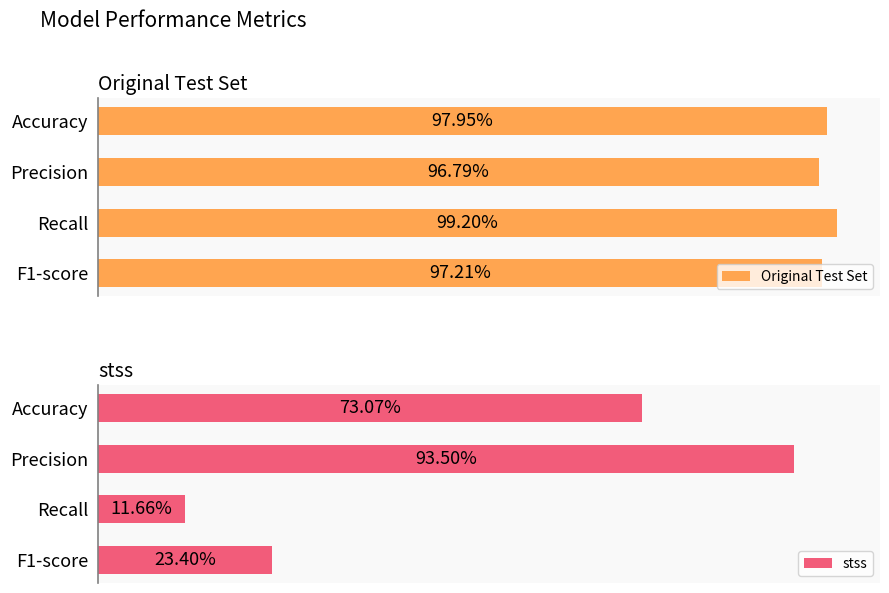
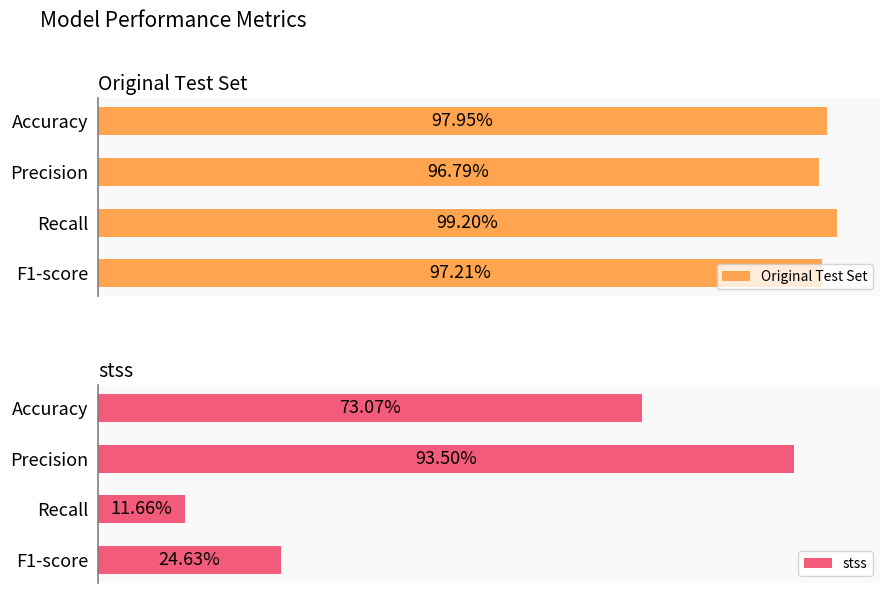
stss, F1-score: 23.40% -> 24.63%
